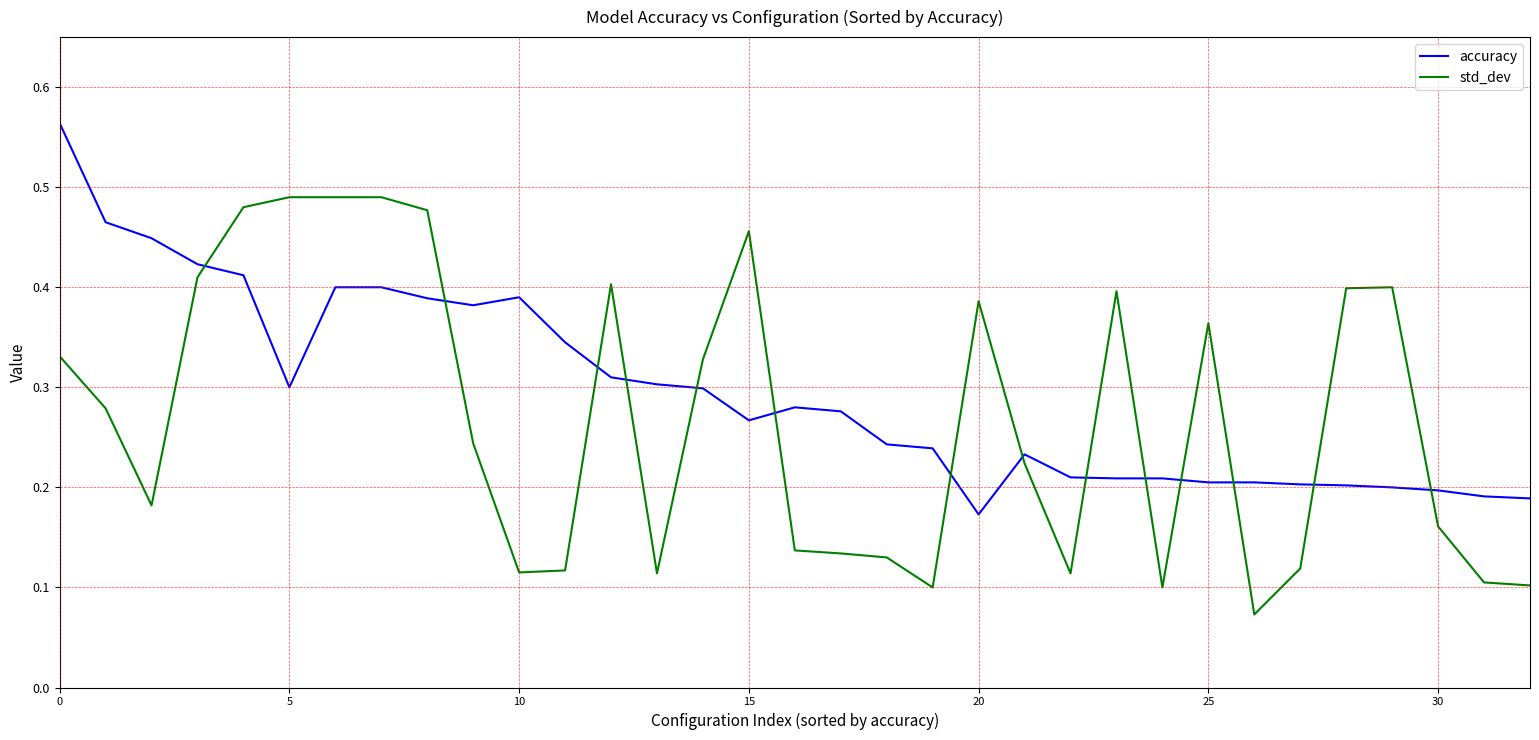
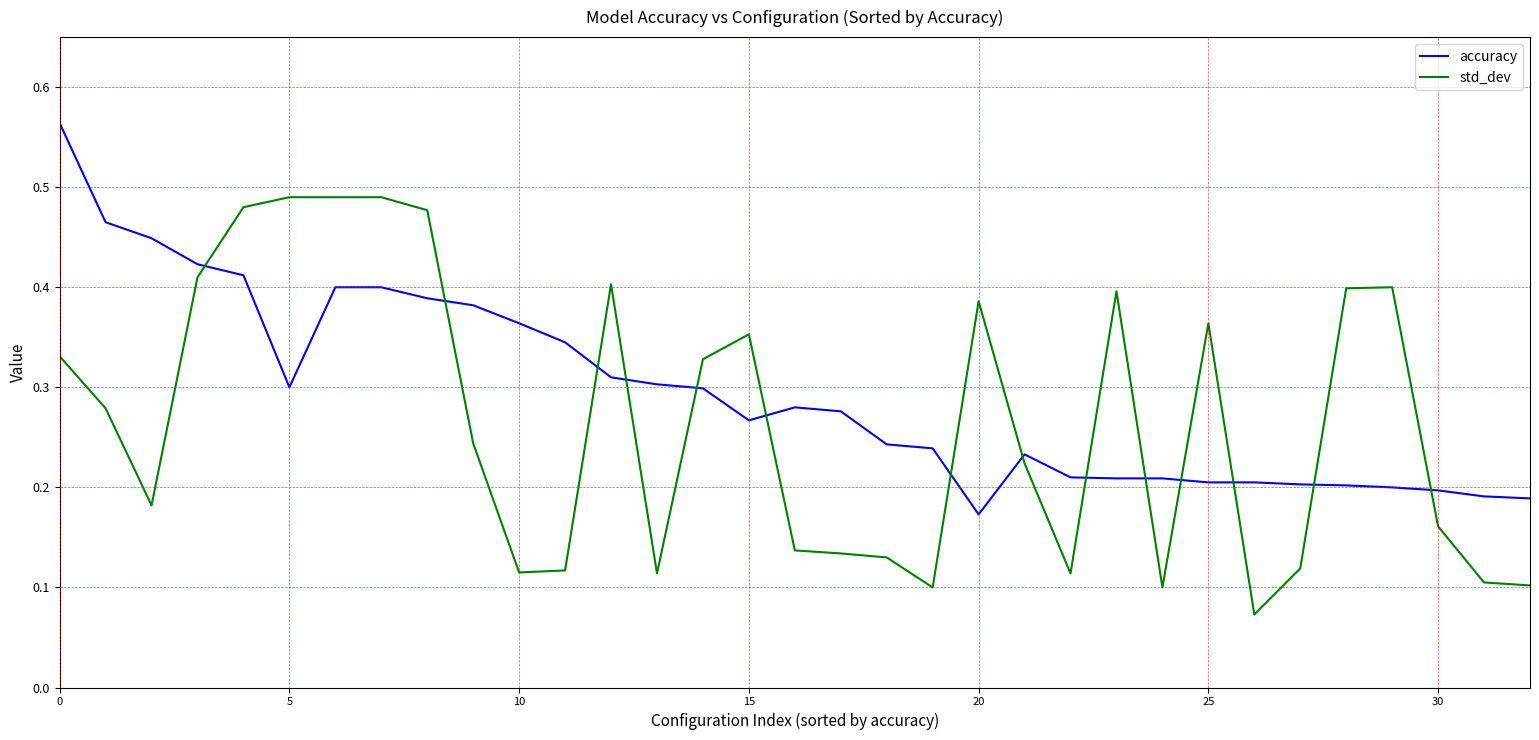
accuracy, 10: 0.390 -> 0.364
std_dev, 15: 0.456 -> 0.353
